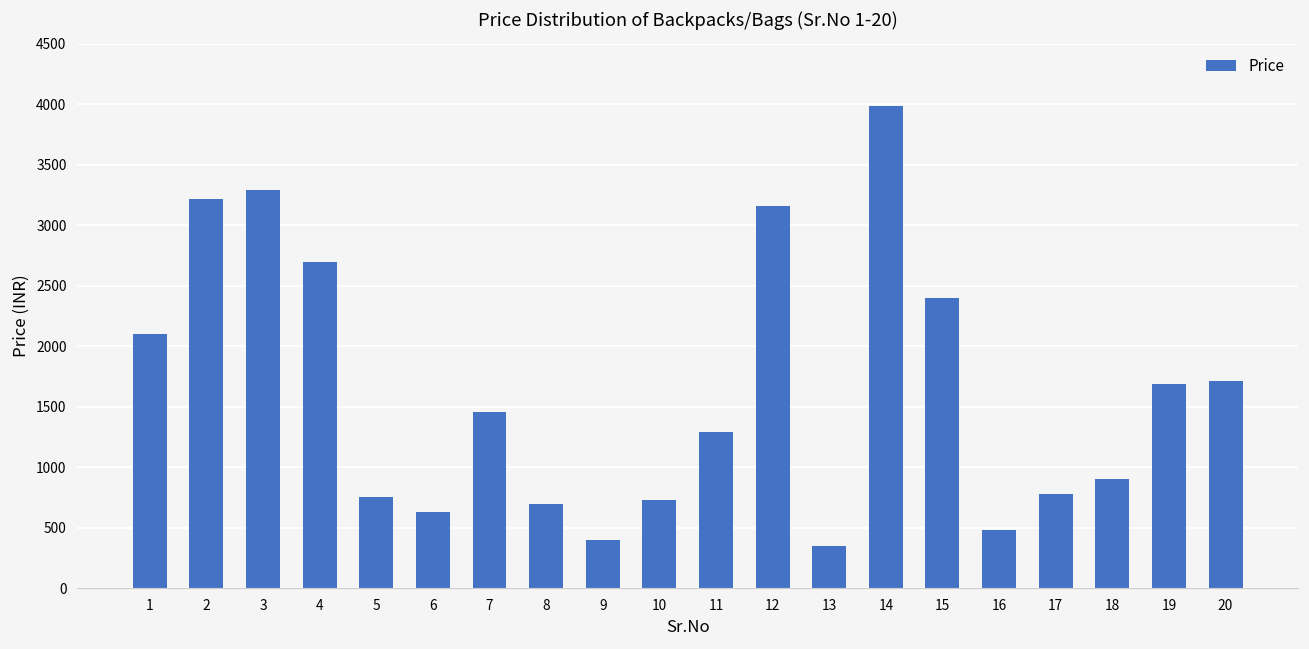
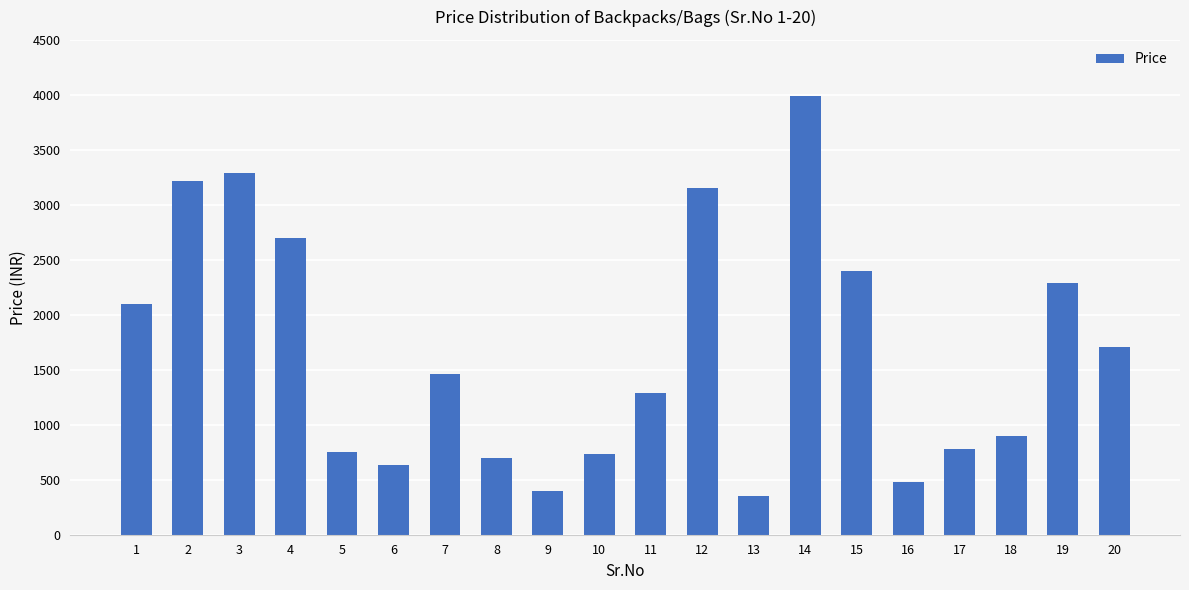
19: 1690 -> 2290
